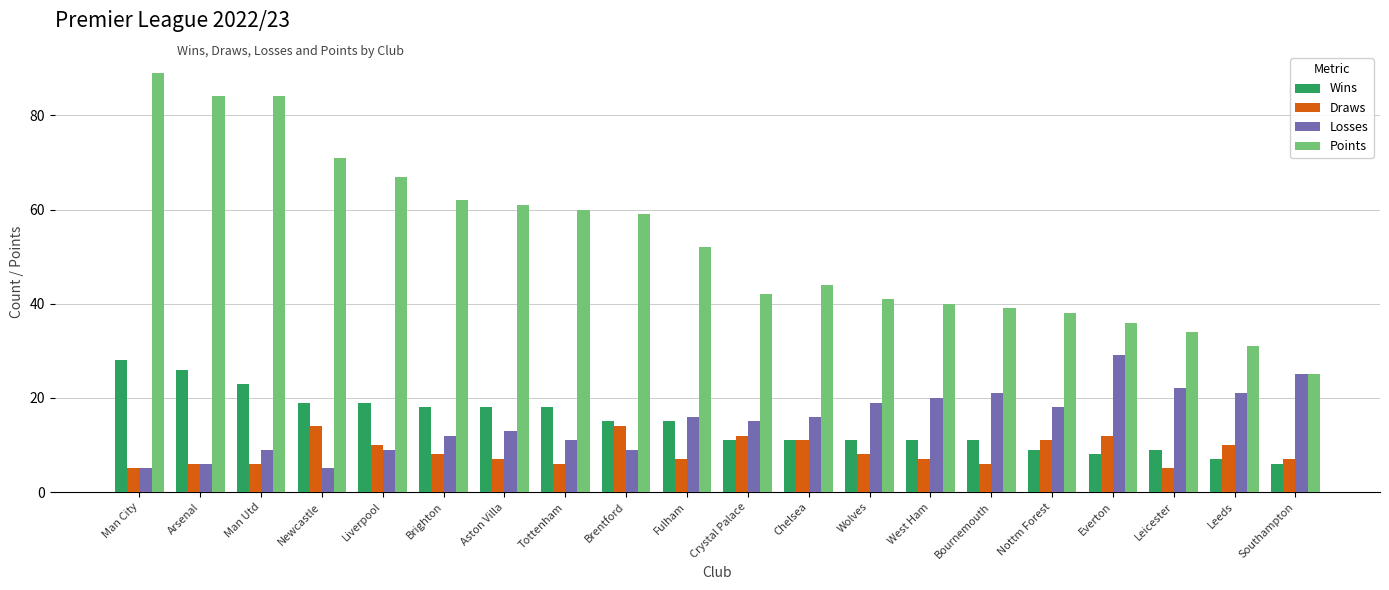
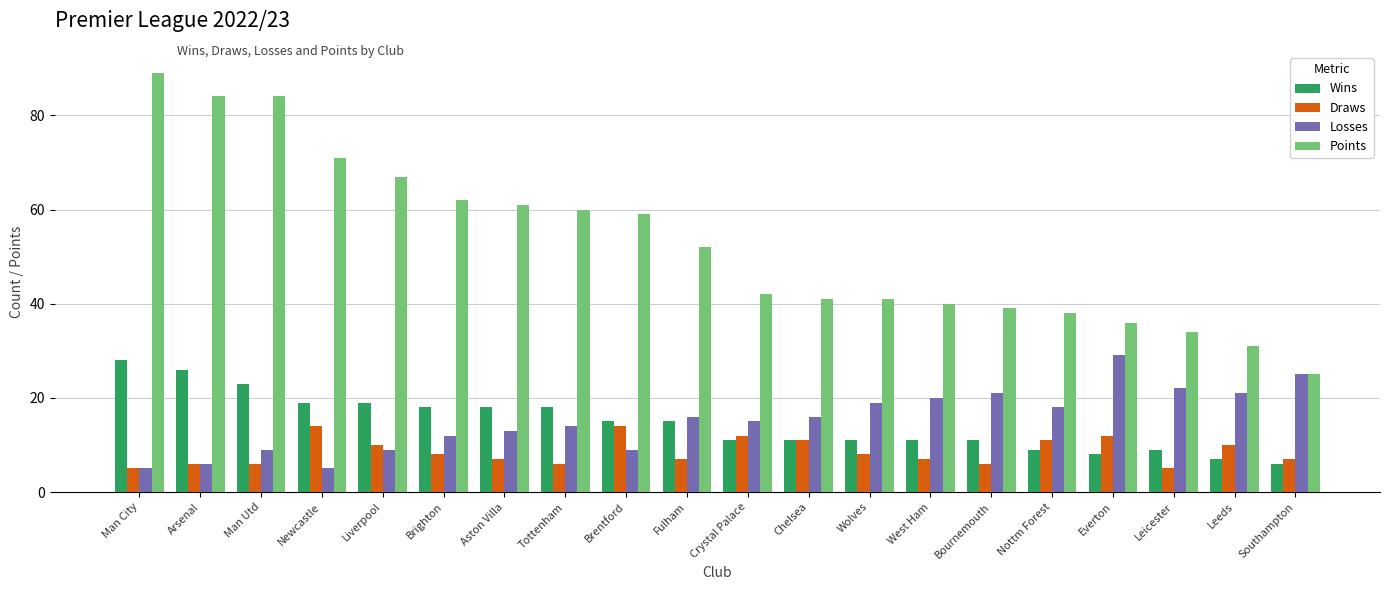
Losses, Tottenham: 11 -> 14
Points, Chelsea: 44 -> 41
